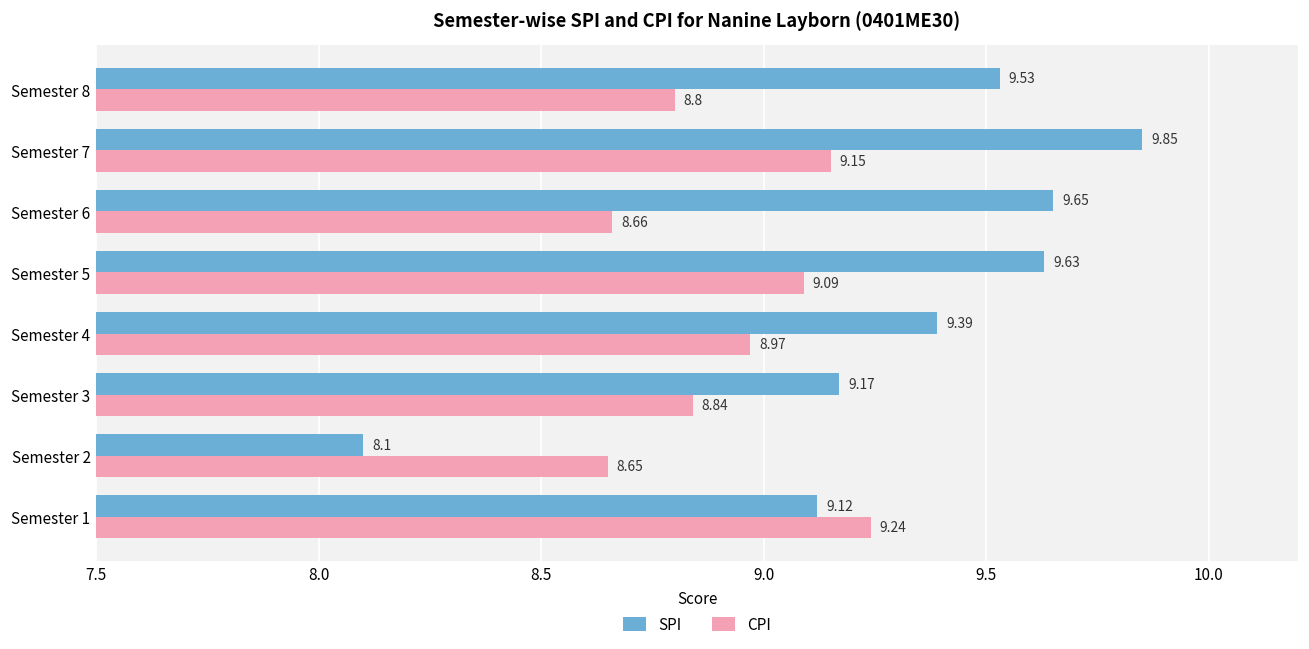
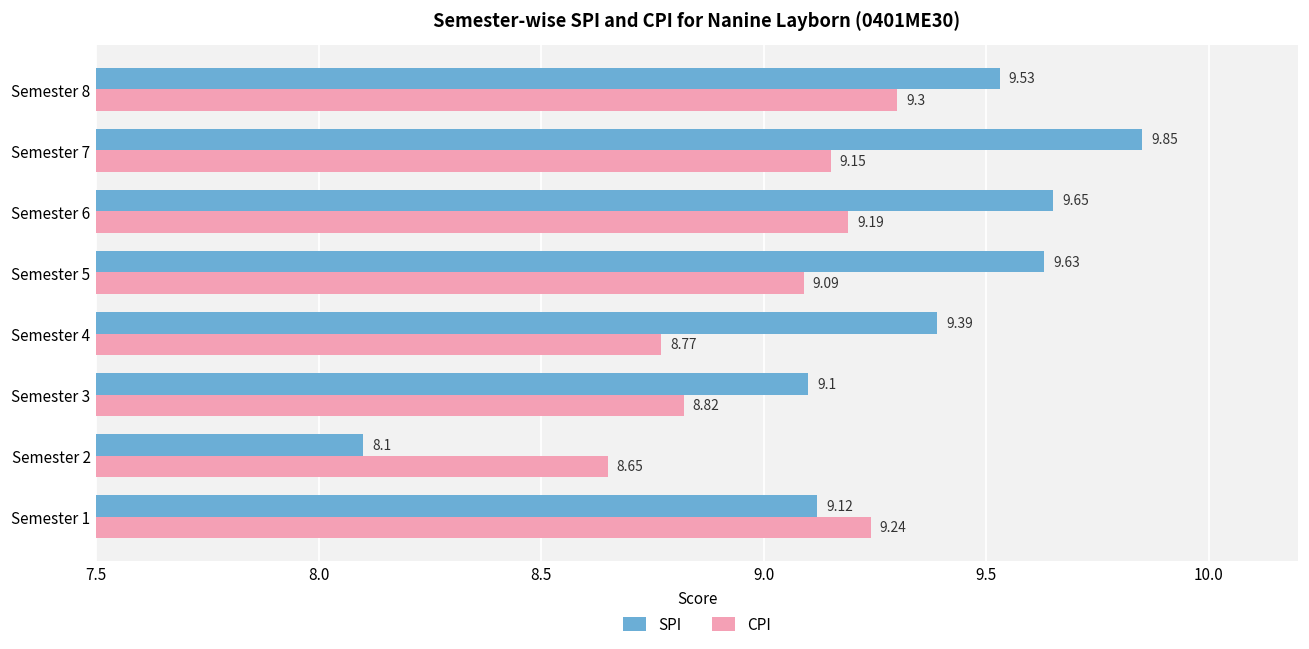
CPI, Semester 8: 8.8 -> 9.3
CPI, Semester 6: 8.66 -> 9.19
CPI, Semester 4: 8.97 -> 8.77
SPI, Semester 3: 9.17 -> 9.1
CPI, Semester 3: 8.84 -> 8.82
